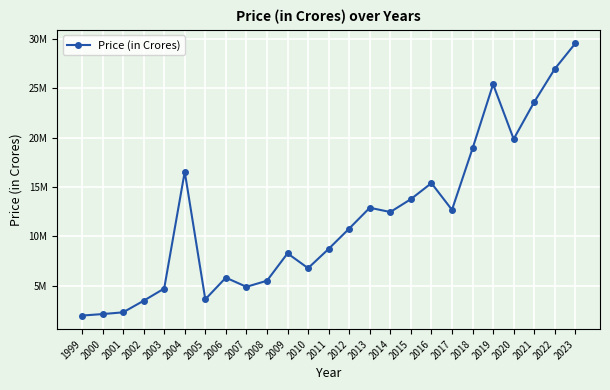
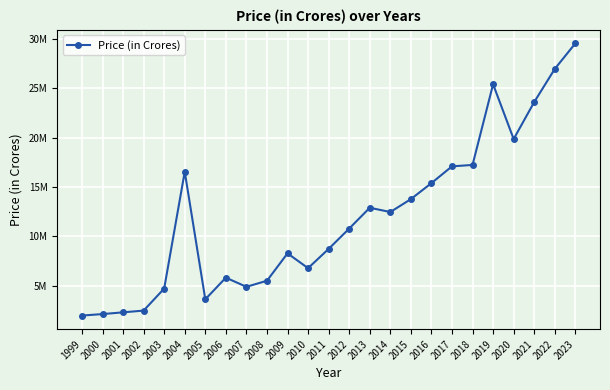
2002: 3000000 -> 2000000
2017: 13000000 -> 17000000
2018: 19000000 -> 17000000
